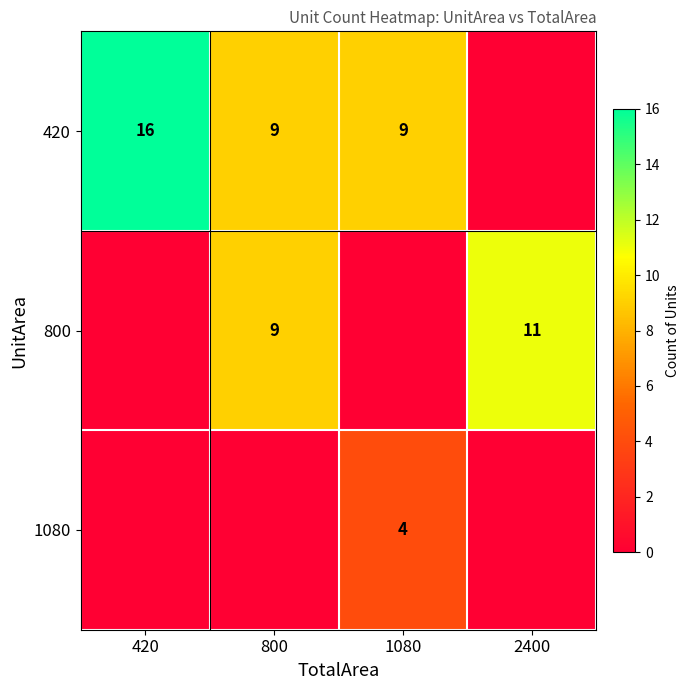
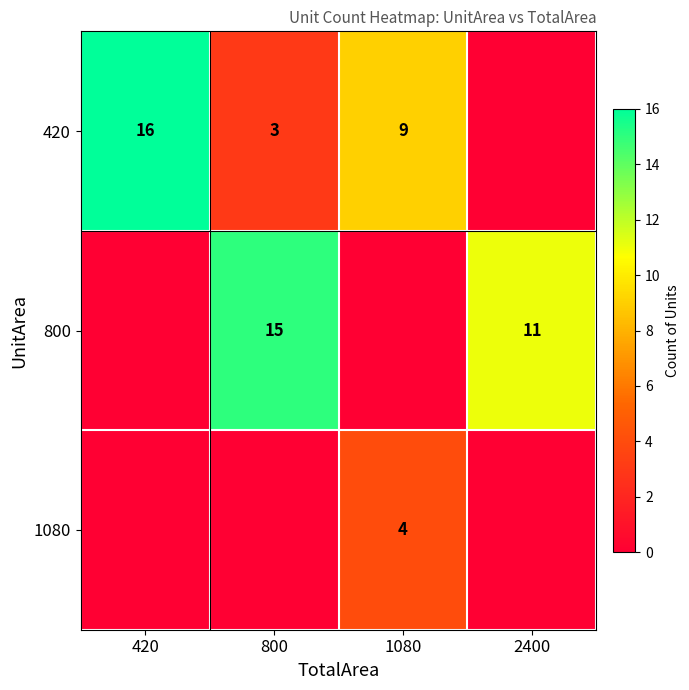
420, 800: 9 -> 3
800, 800: 9 -> 15
